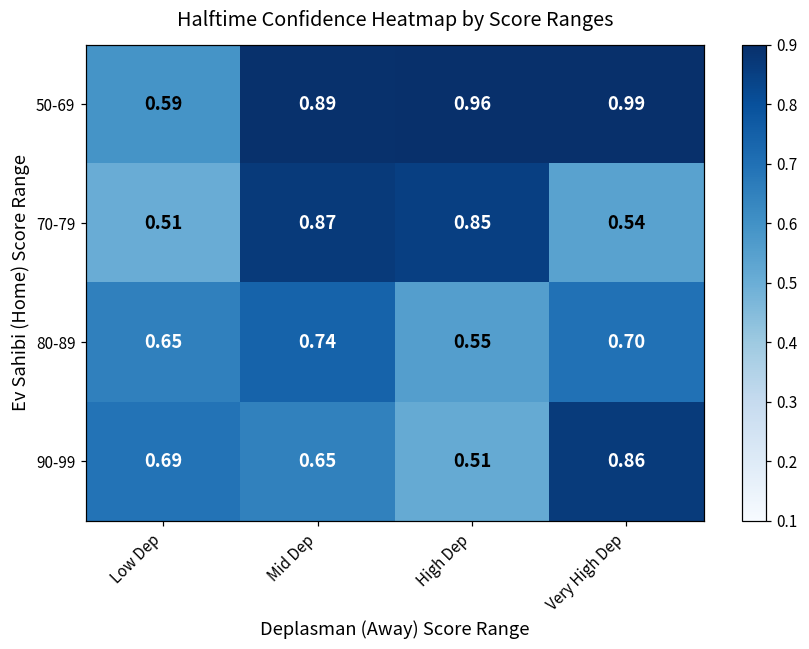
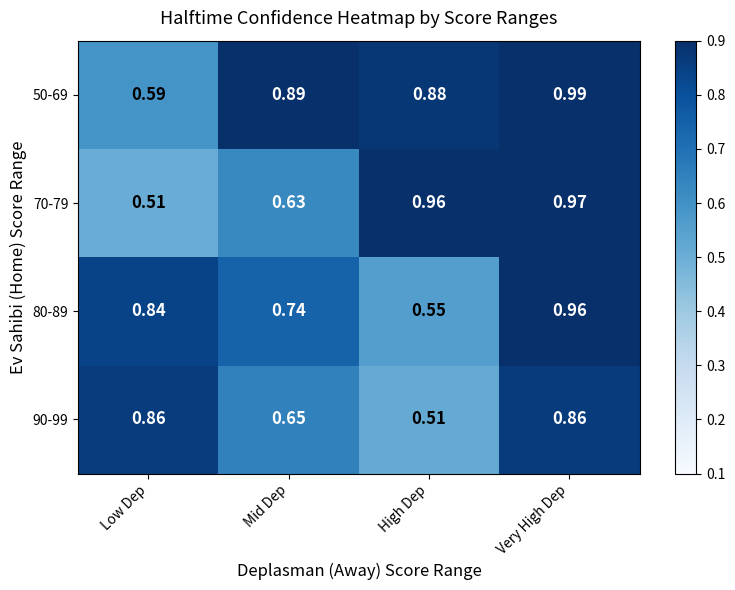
50-69, High Dep: 0.96 -> 0.88
70-79, Mid Dep: 0.87 -> 0.63
70-79, High Dep: 0.85 -> 0.96
70-79, Very High Dep: 0.54 -> 0.97
80-89, Low Dep: 0.65 -> 0.84
80-89, Very High Dep: 0.70 -> 0.96
90-99, Low Dep: 0.69 -> 0.86
